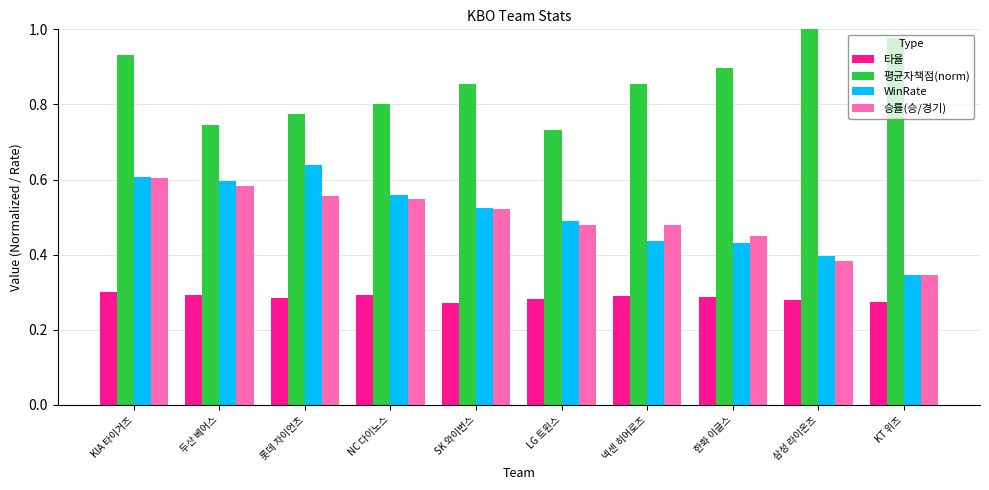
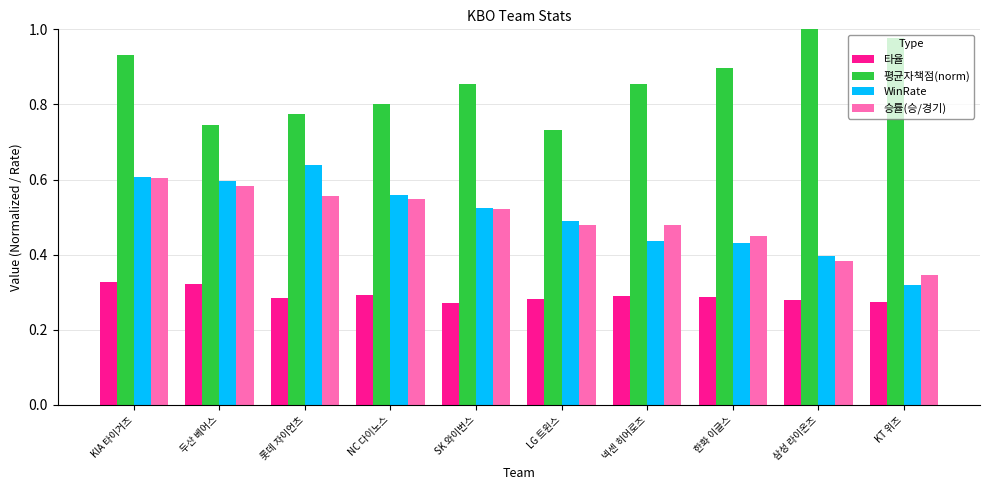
타율, KIA 타이거즈: 0.30 -> 0.33
타율, 두산 베어스: 0.29 -> 0.32
WinRate, KT 위즈: 0.35 -> 0.32
